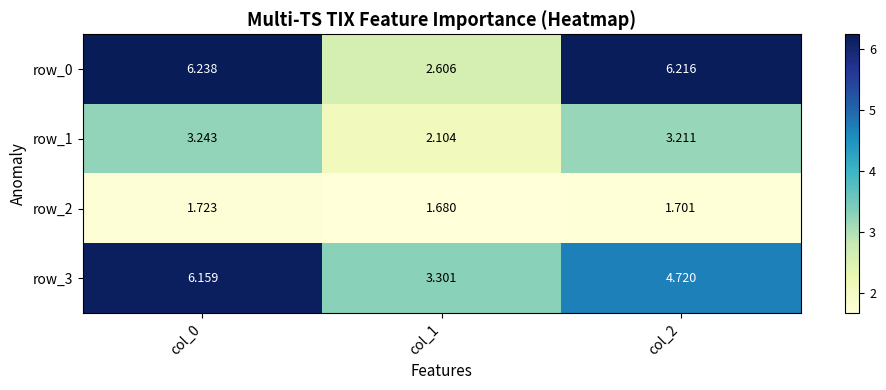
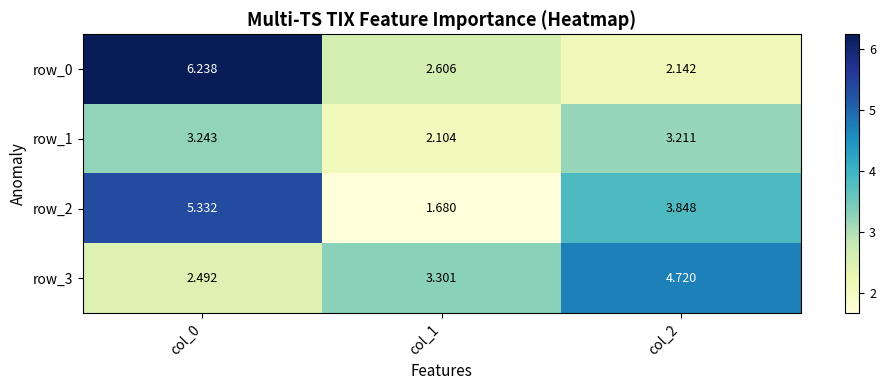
row_0, col_2: 6.216 -> 2.142
row_2, col_0: 1.723 -> 5.332
row_2, col_2: 1.701 -> 3.848
row_3, col_0: 6.159 -> 2.492
